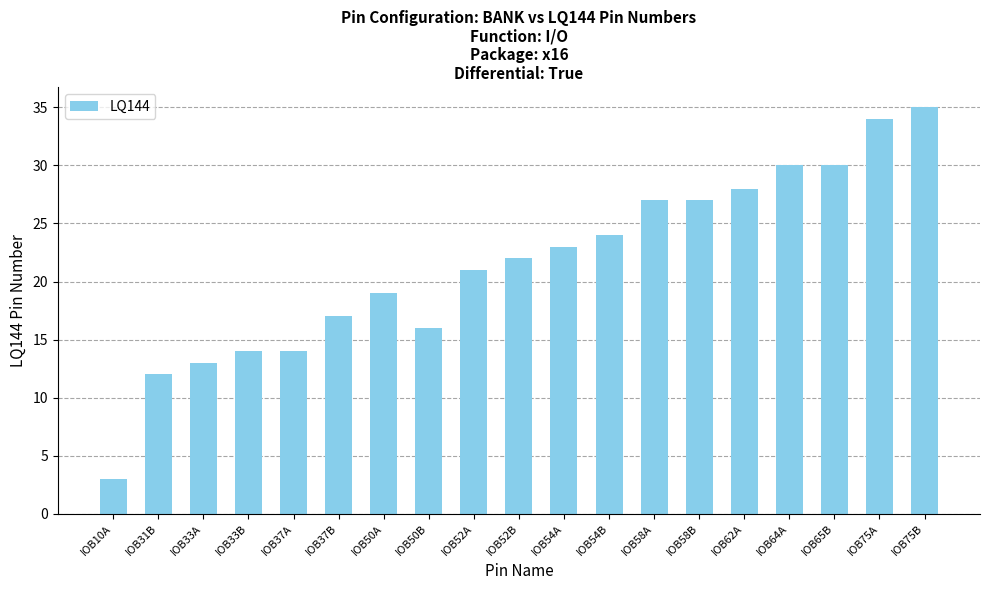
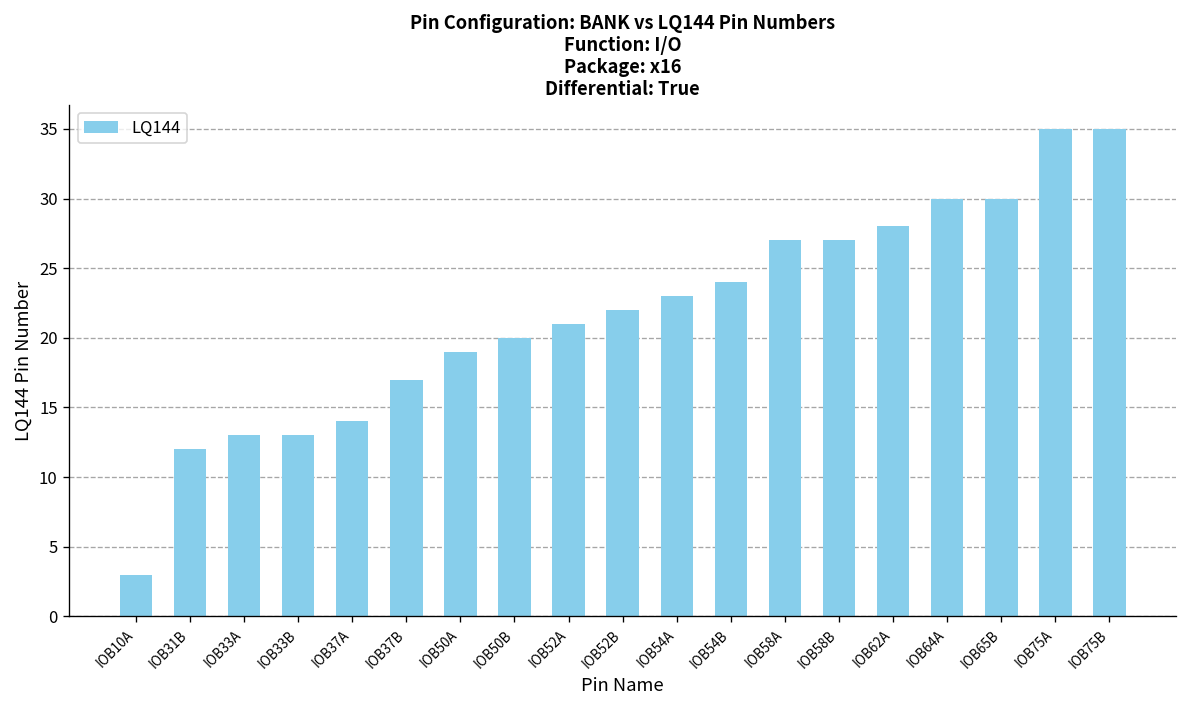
IOB33B: 14 -> 13
IOB50B: 16 -> 20
IOB75A: 34 -> 35
